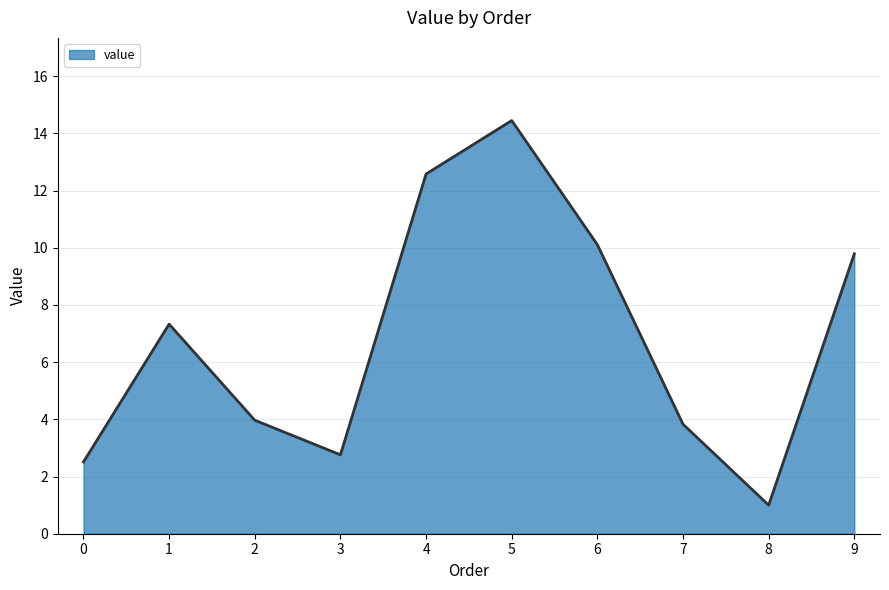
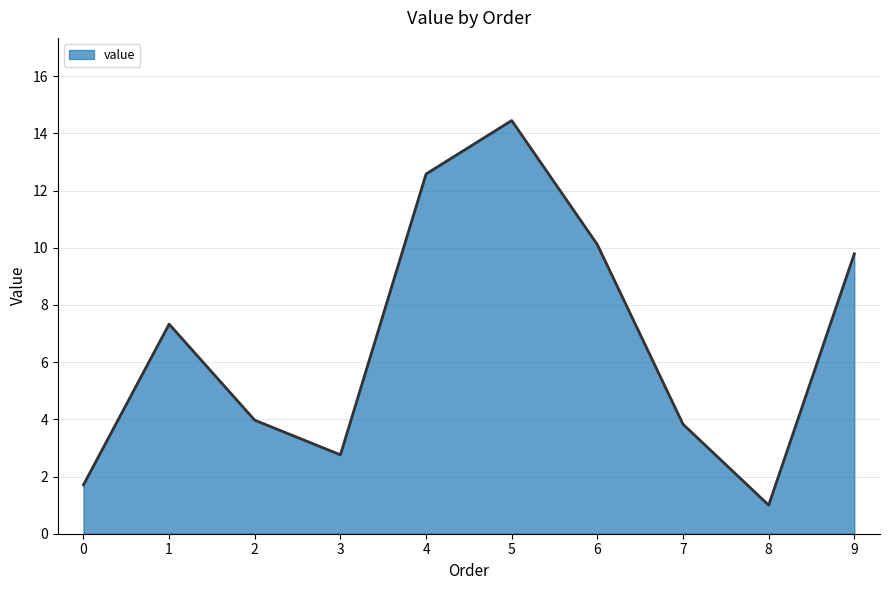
0: 2.5 -> 1.7
